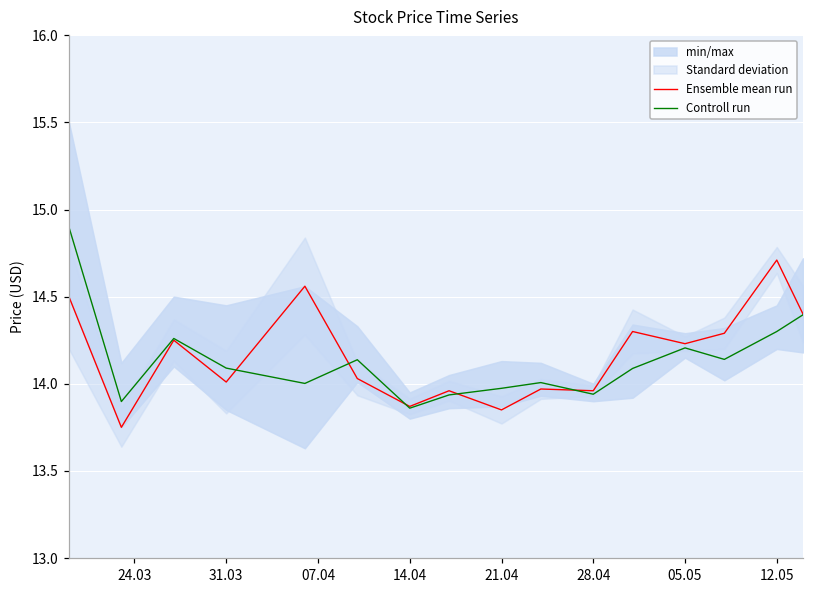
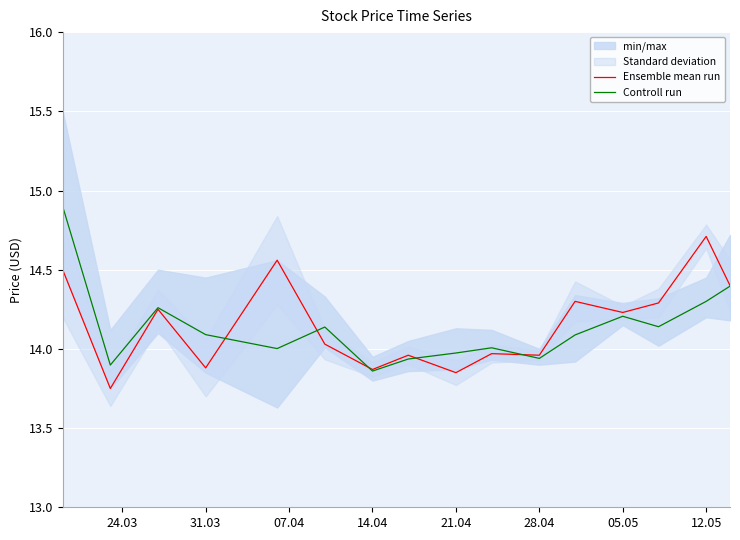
Ensemble mean run, 31.03: 14.01 -> 13.88
